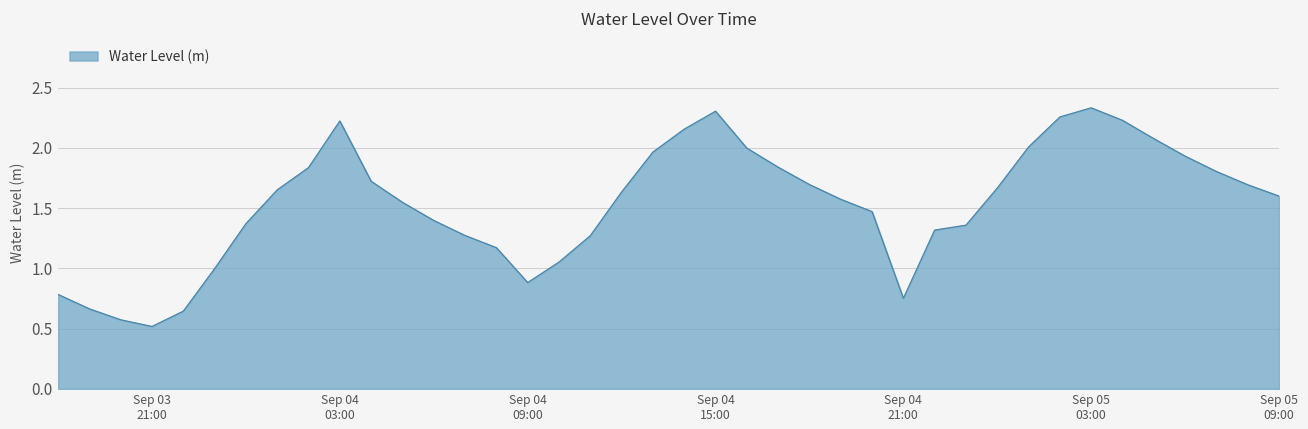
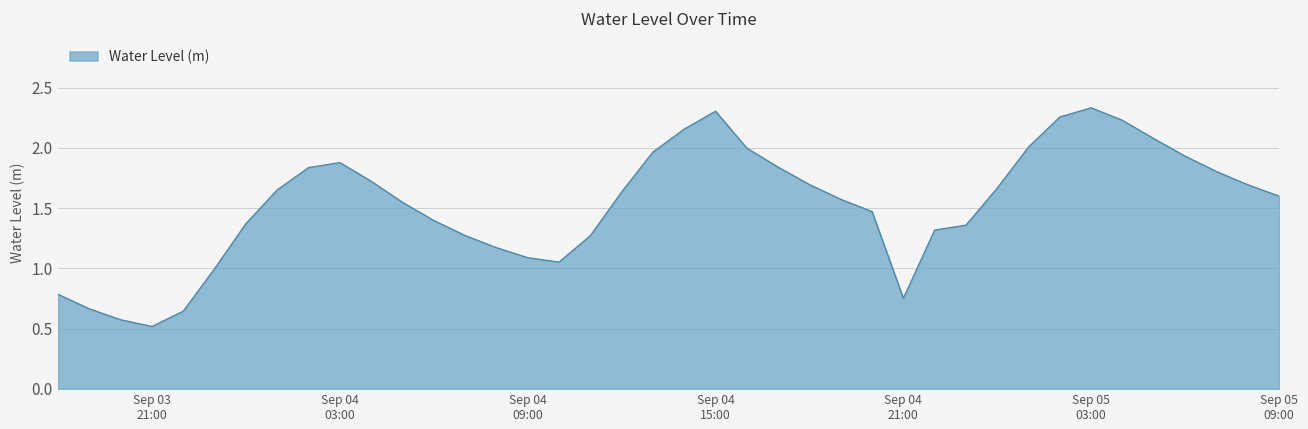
Sep 04 03:00: 2.22 -> 1.88
Sep 04 09:00: 0.88 -> 1.09
